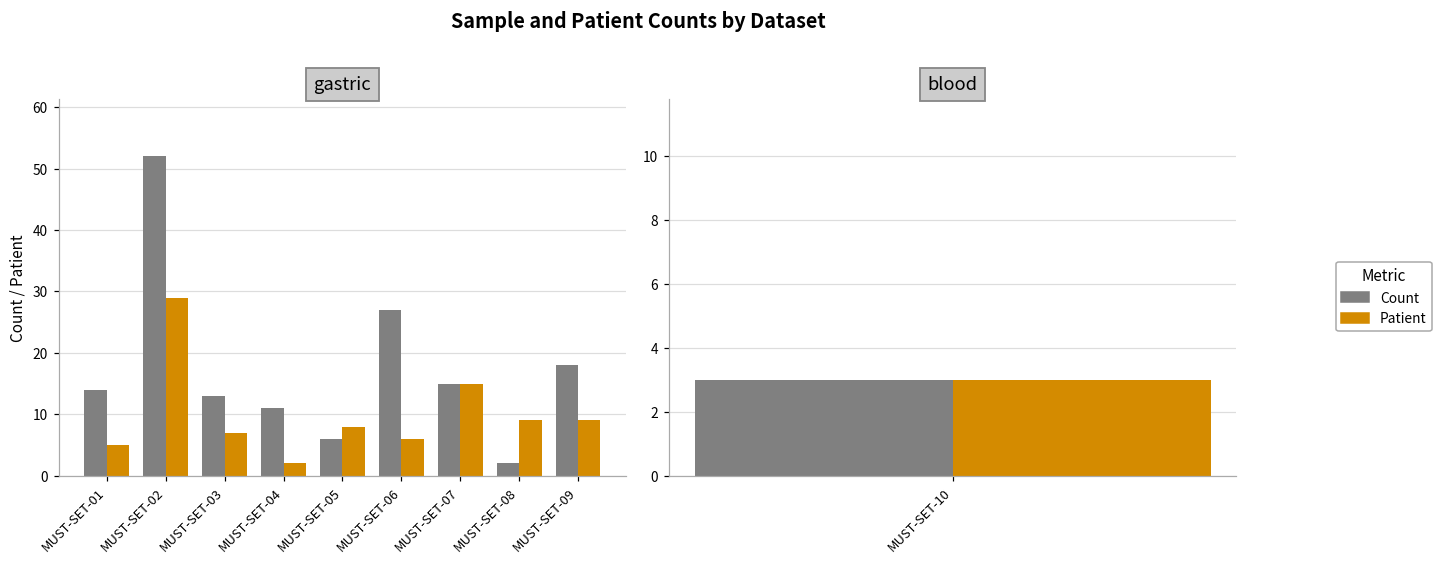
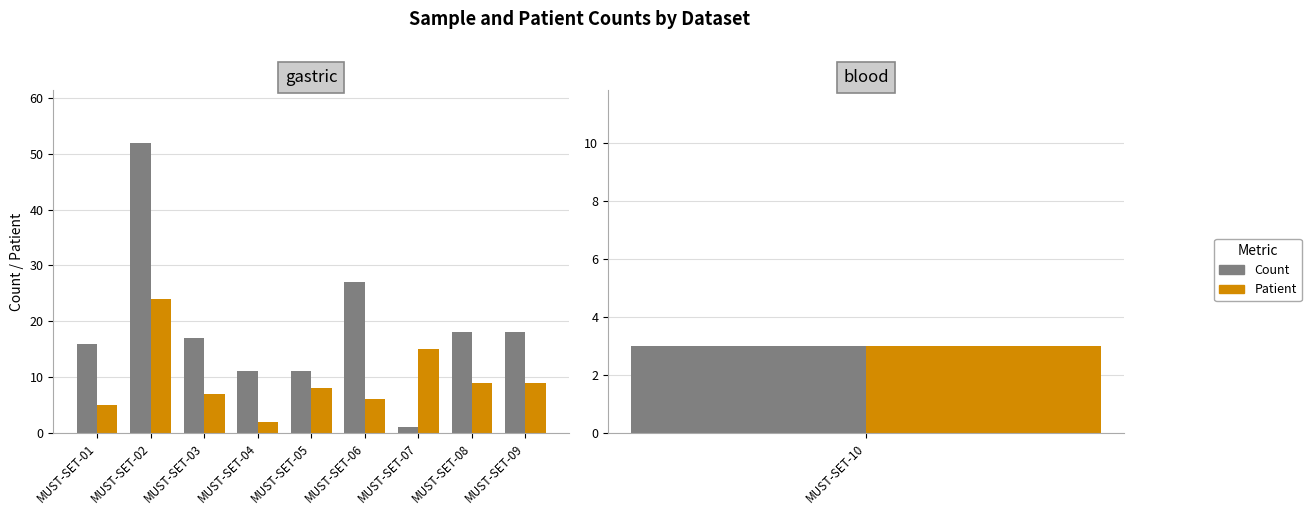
gastric, Count, MUST-SET-01: 14 -> 16
gastric, Patient, MUST-SET-02: 29 -> 24
gastric, Count, MUST-SET-03: 13 -> 17
gastric, Count, MUST-SET-05: 6 -> 11
gastric, Count, MUST-SET-07: 15 -> 1
gastric, Count, MUST-SET-08: 2 -> 18
